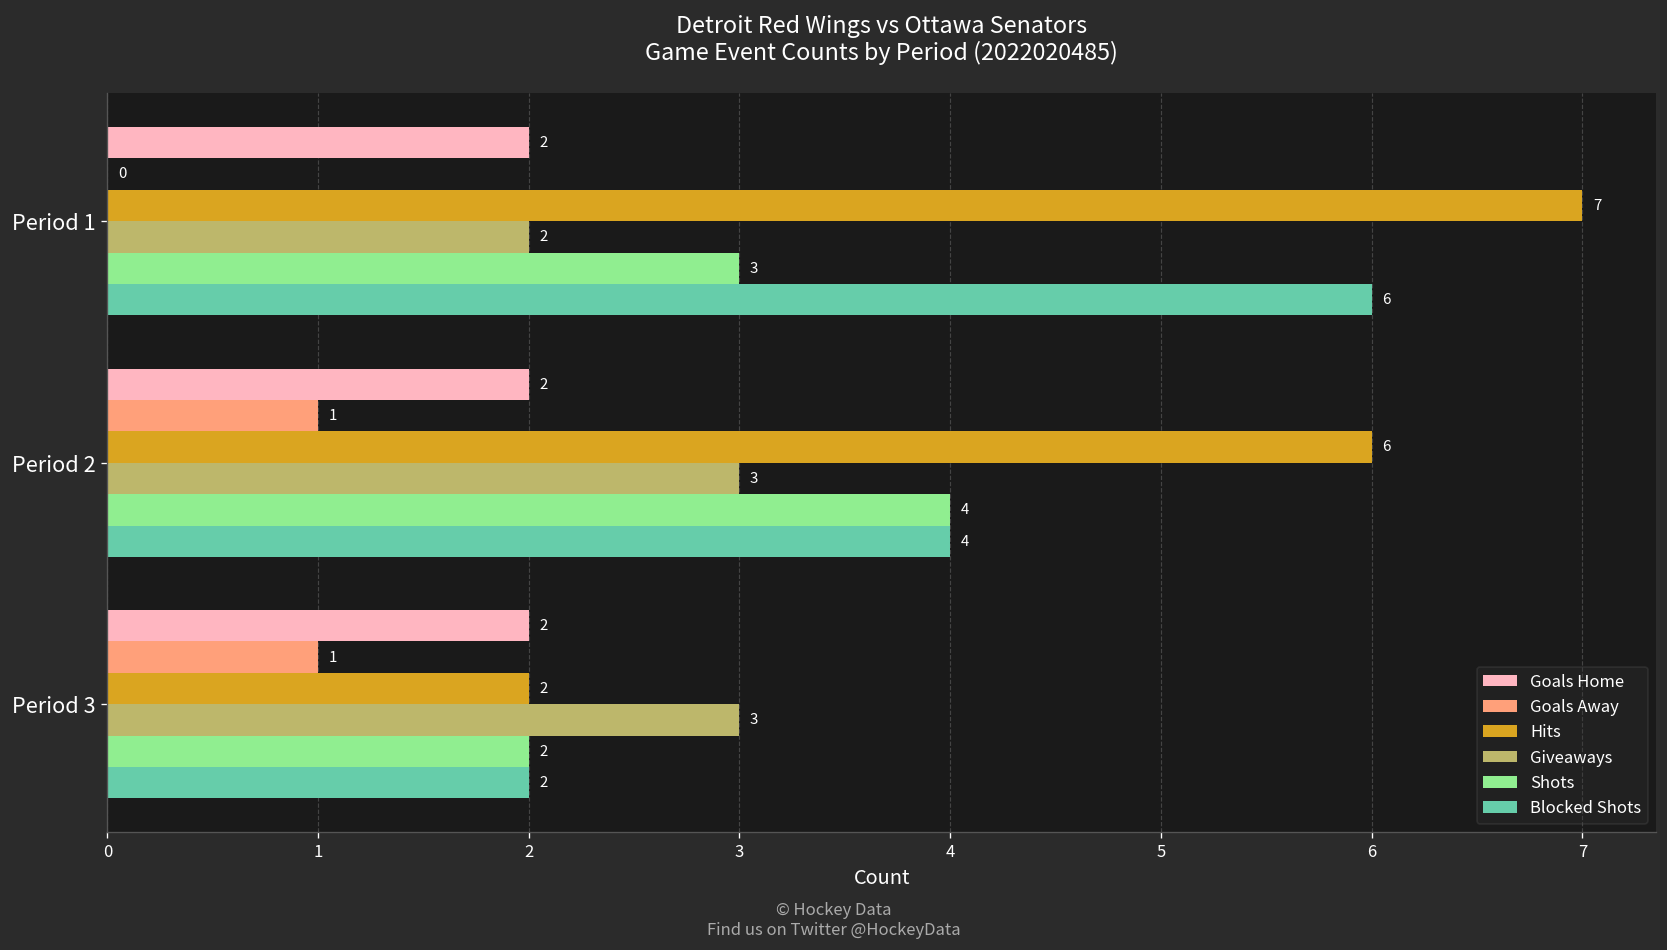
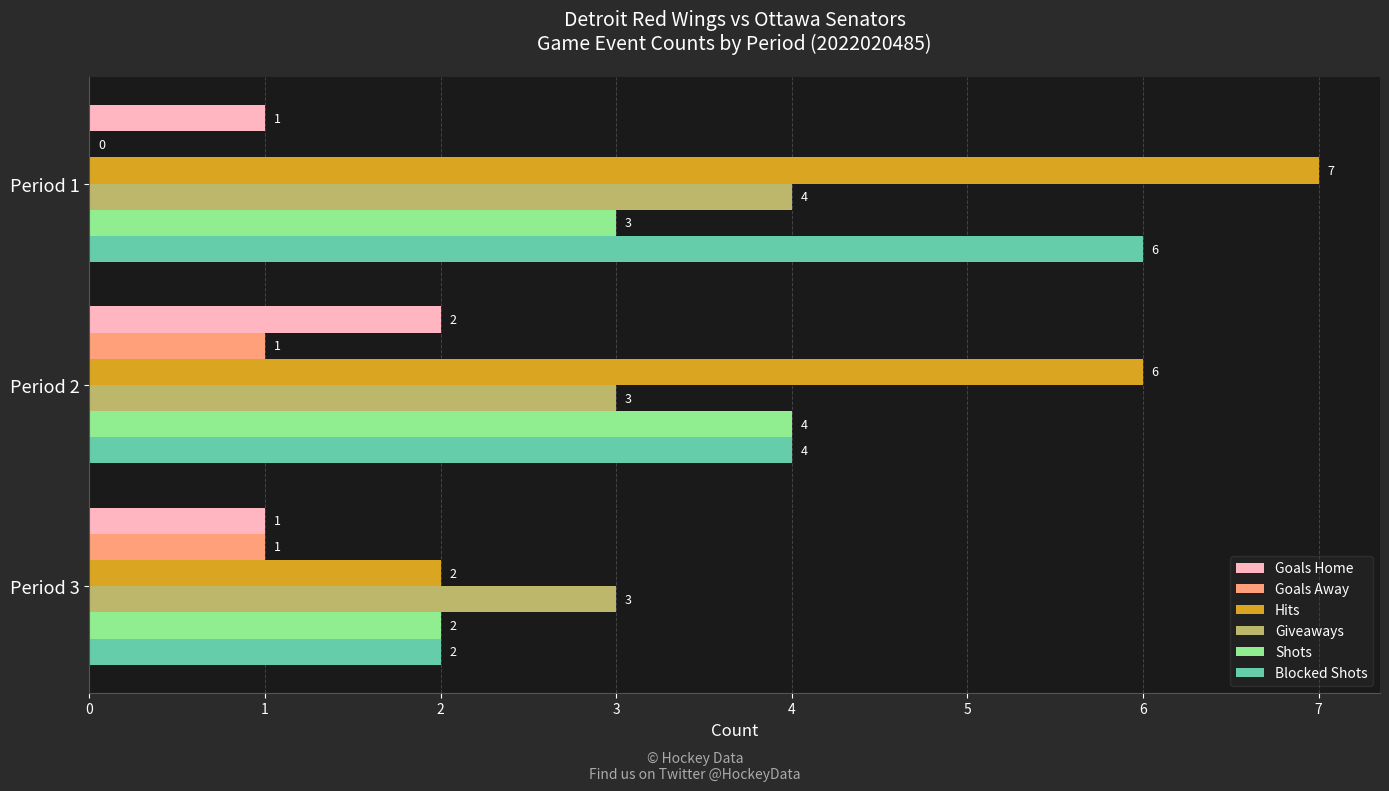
Goals Home, Period 1: 2 -> 1
Giveaways, Period 1: 2 -> 4
Goals Home, Period 3: 2 -> 1
